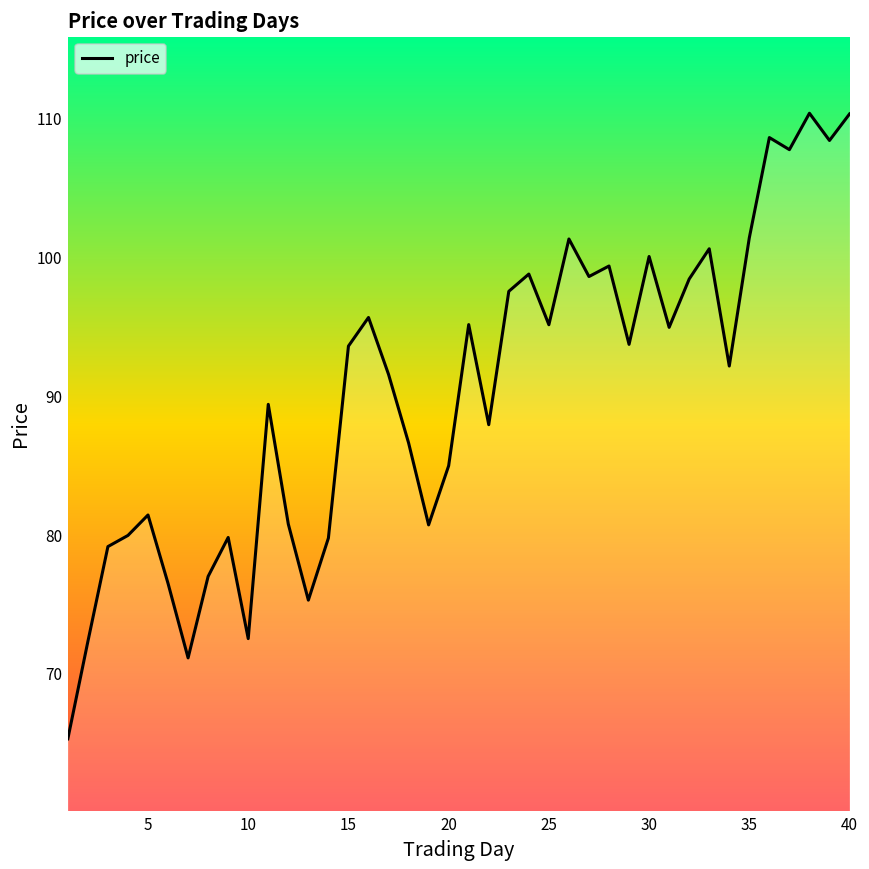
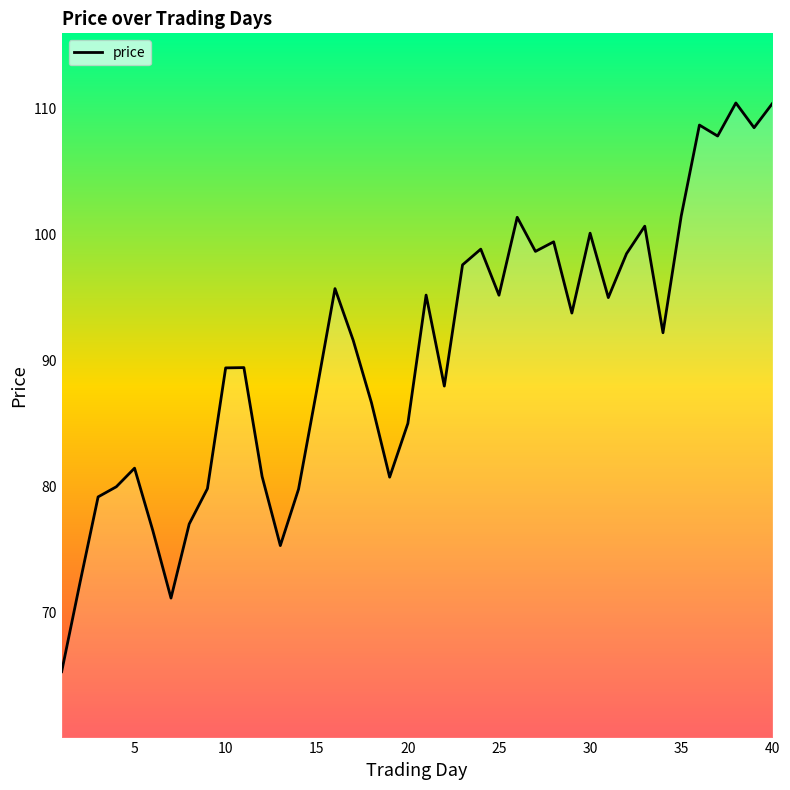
10: 72.5 -> 89.4
15: 93.6 -> 87.6
